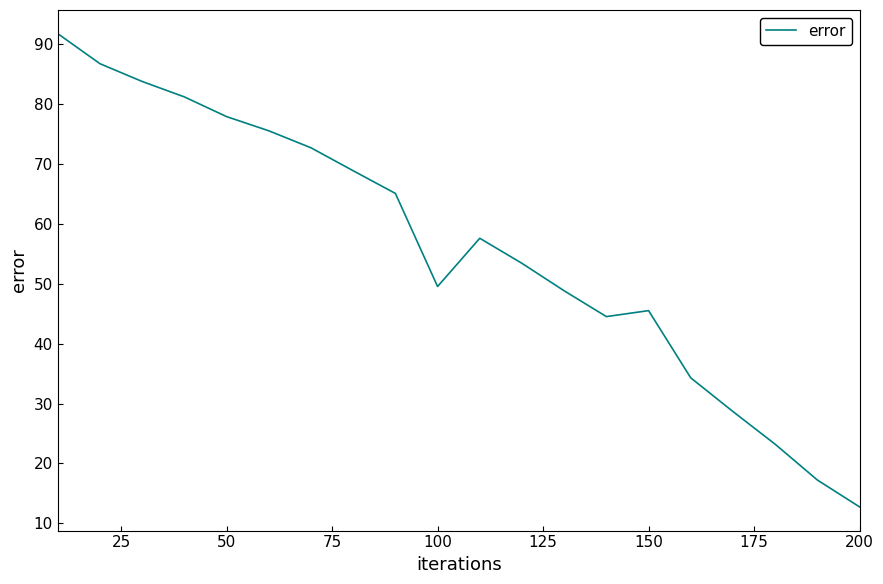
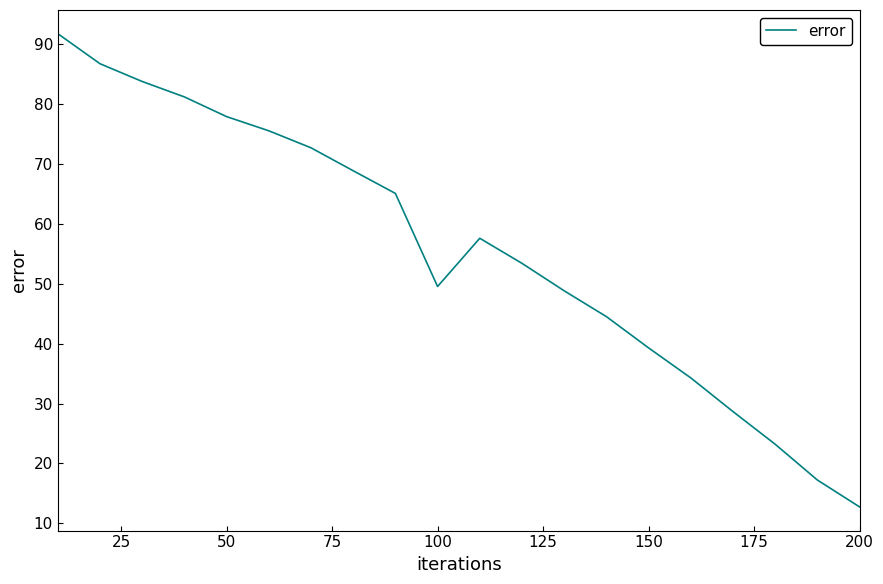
150: 46 -> 39
